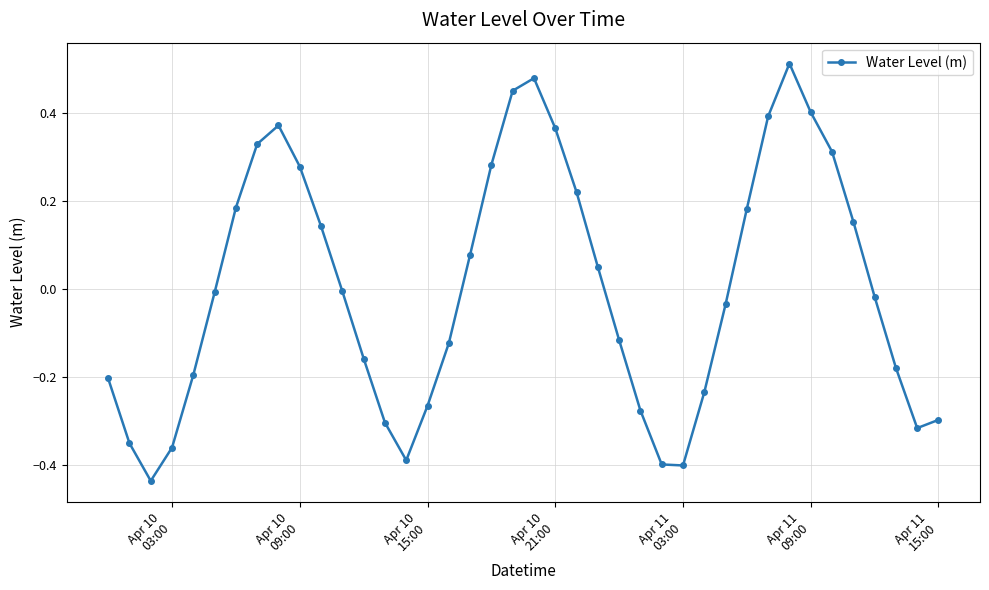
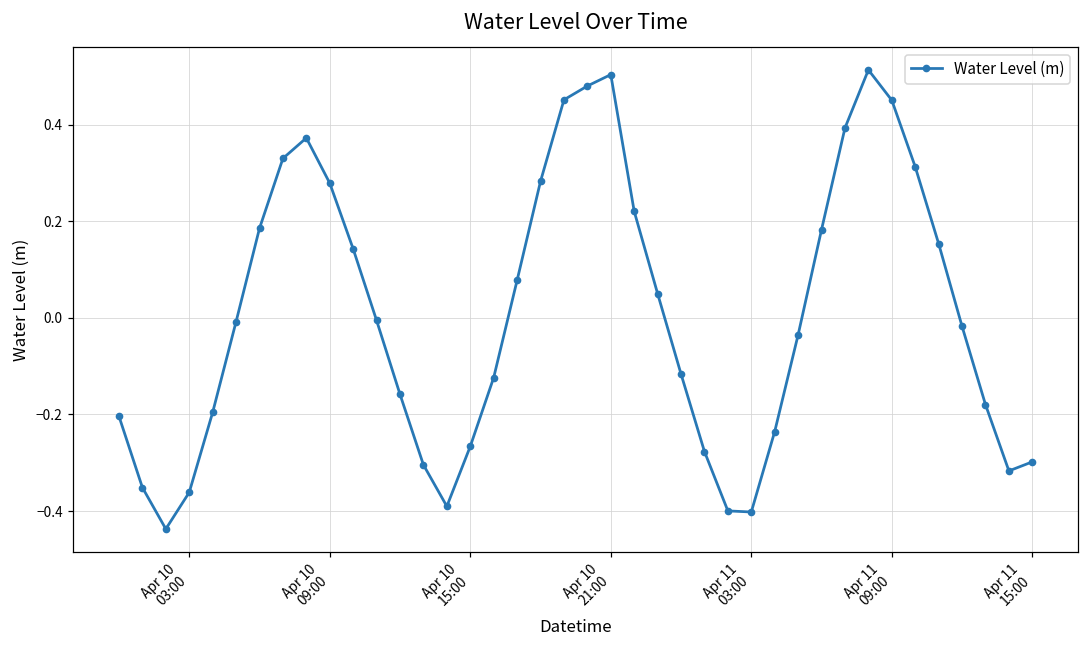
Apr 10 21:00: 0.37 -> 0.50
Apr 11 09:00: 0.40 -> 0.45
